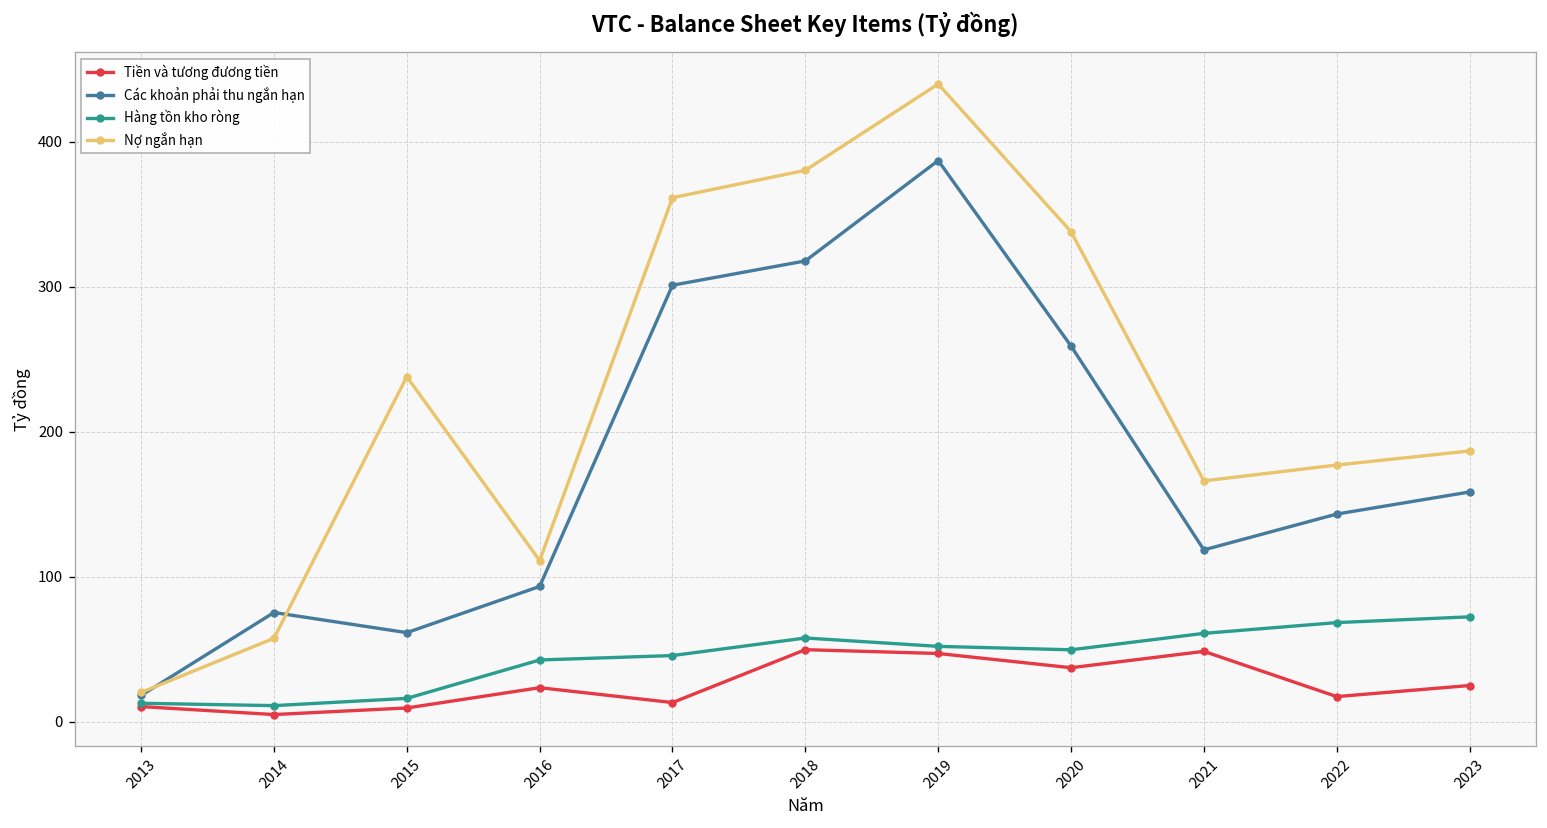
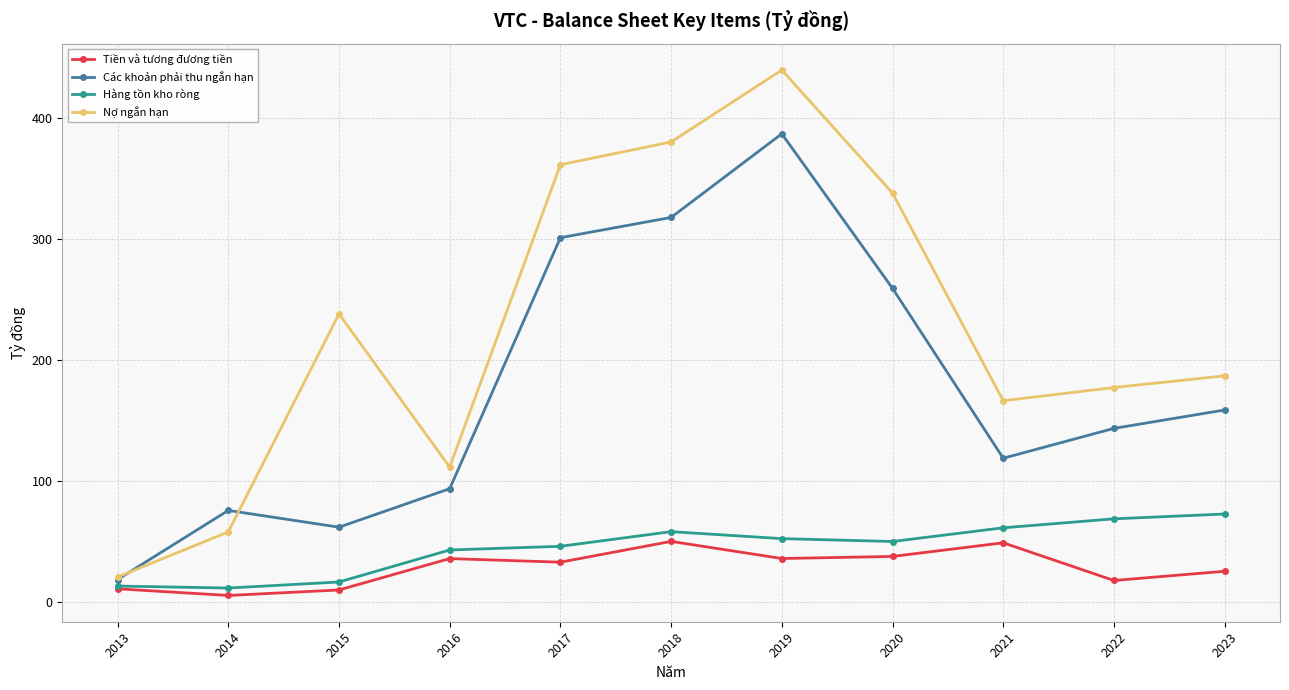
Tiền và tương đương tiền, 2016: 24 -> 36
Tiền và tương đương tiền, 2017: 13 -> 33
Tiền và tương đương tiền, 2019: 47 -> 36
